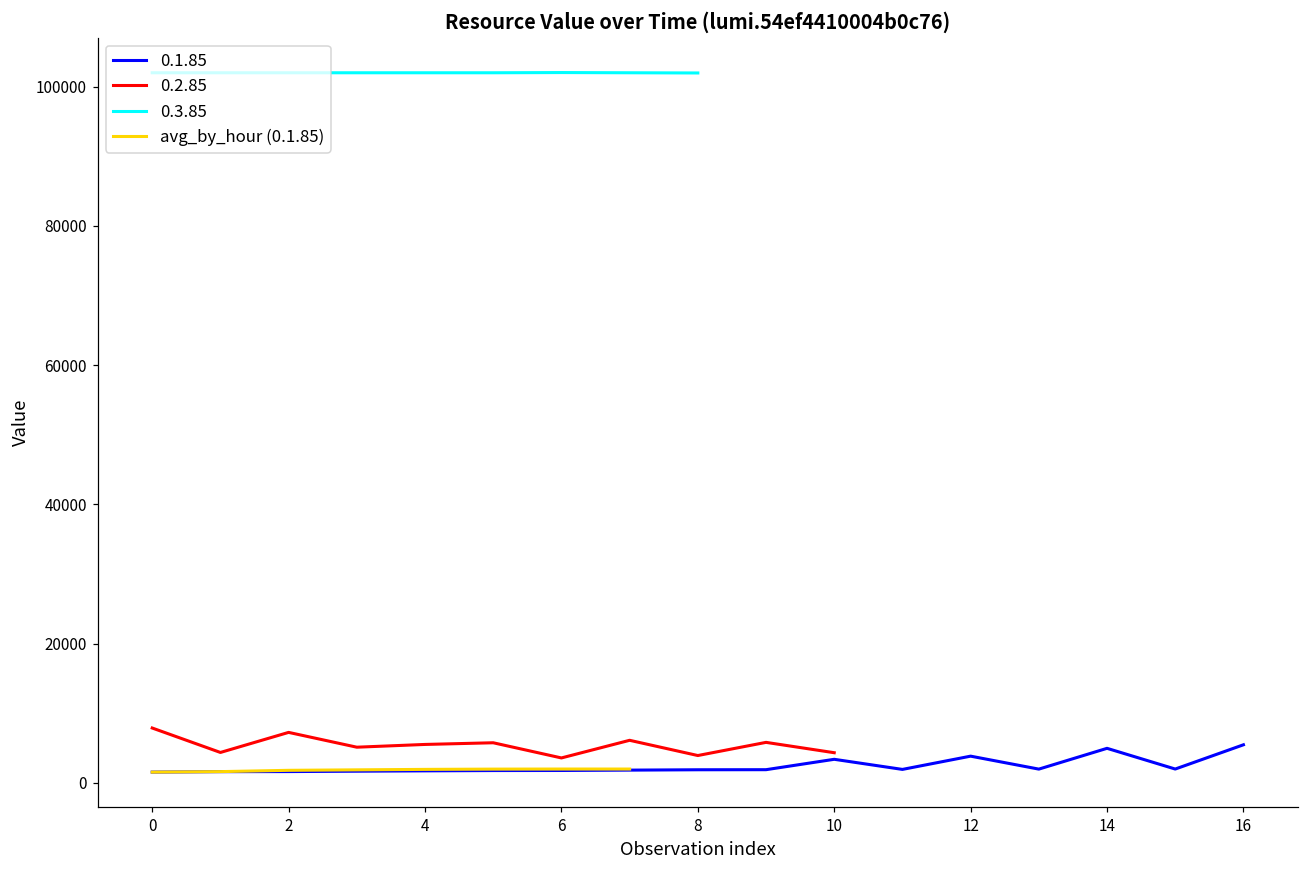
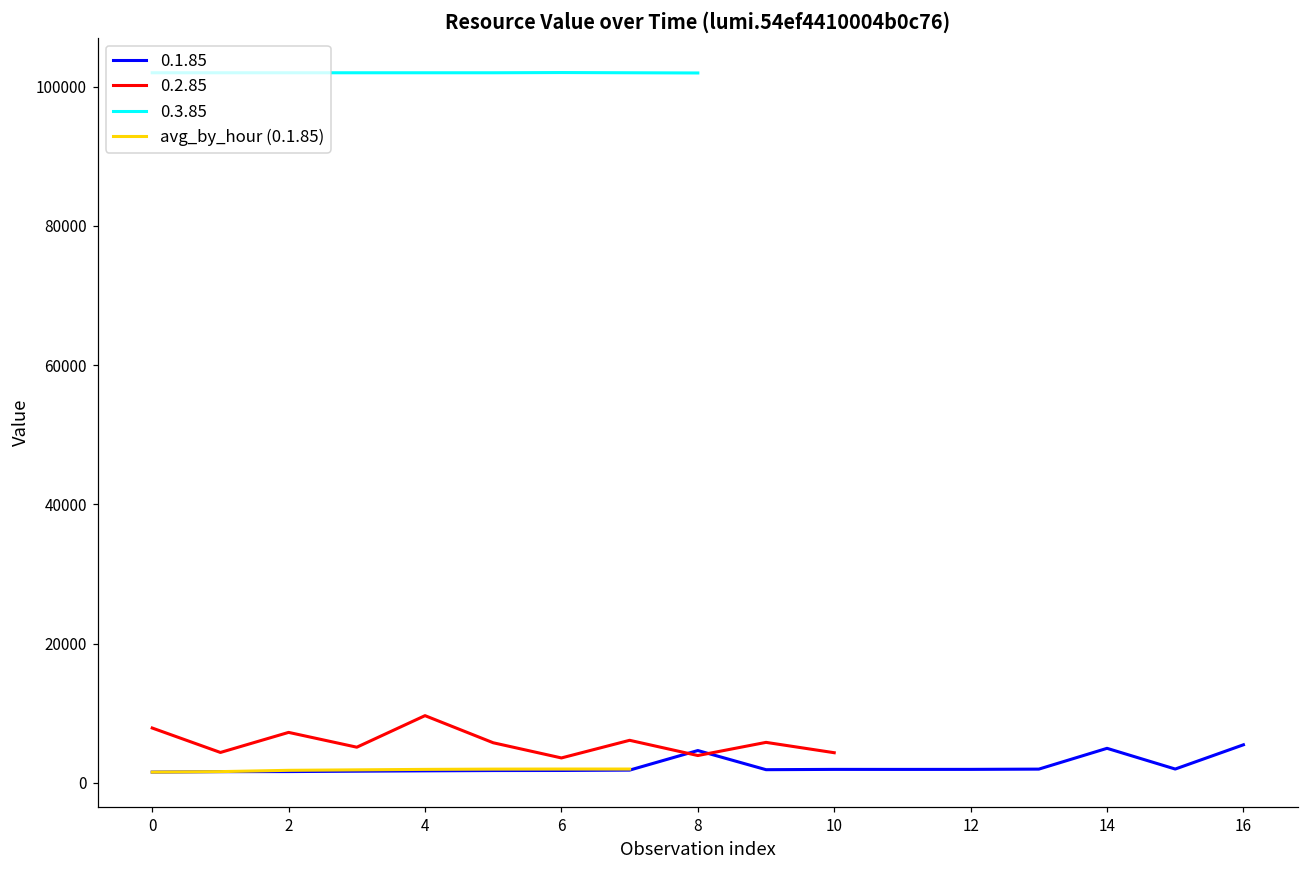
0.2.85, 4: 6000 -> 10000
0.1.85, 8: 2000 -> 5000
0.1.85, 10: 3000 -> 2000
0.1.85, 12: 4000 -> 2000
